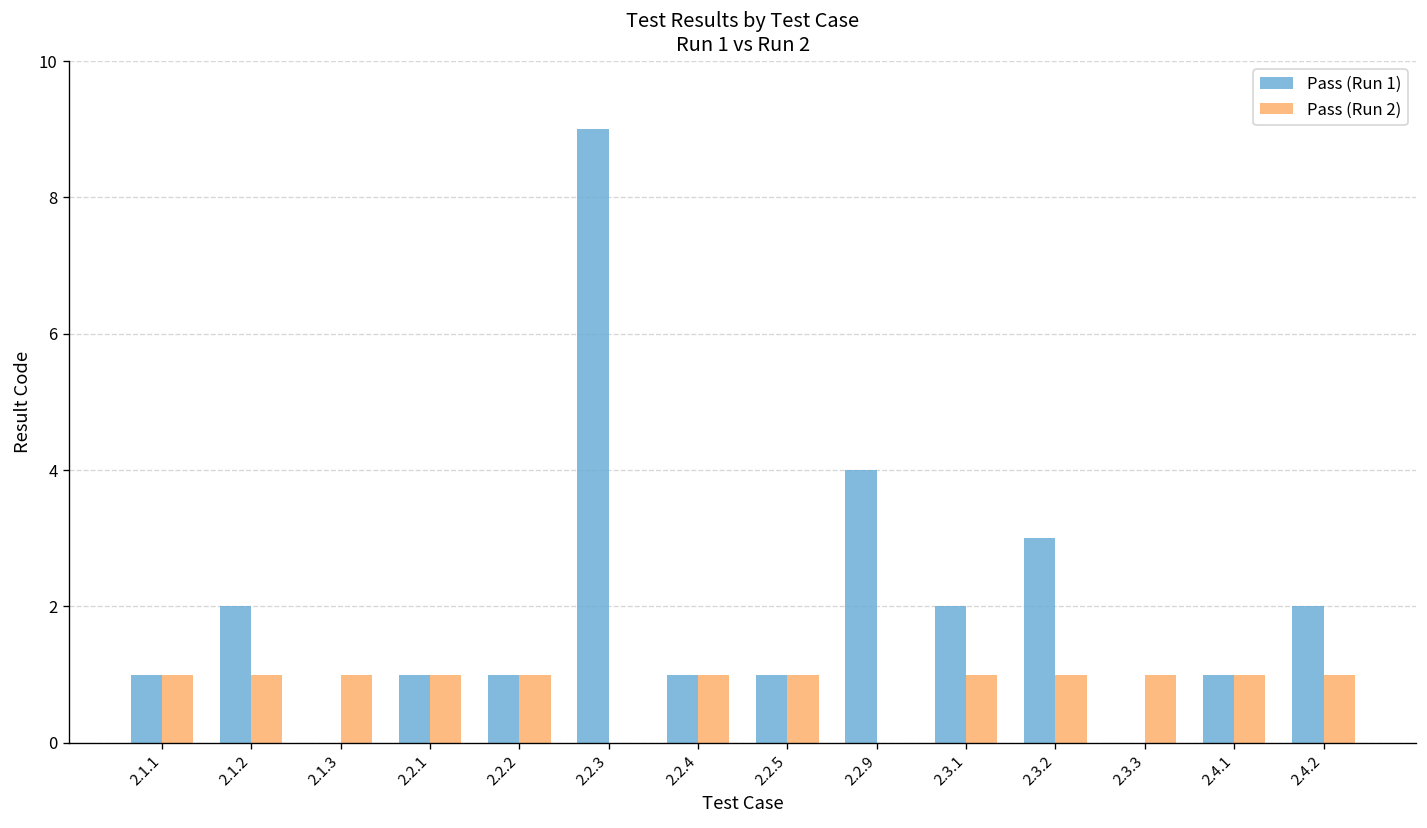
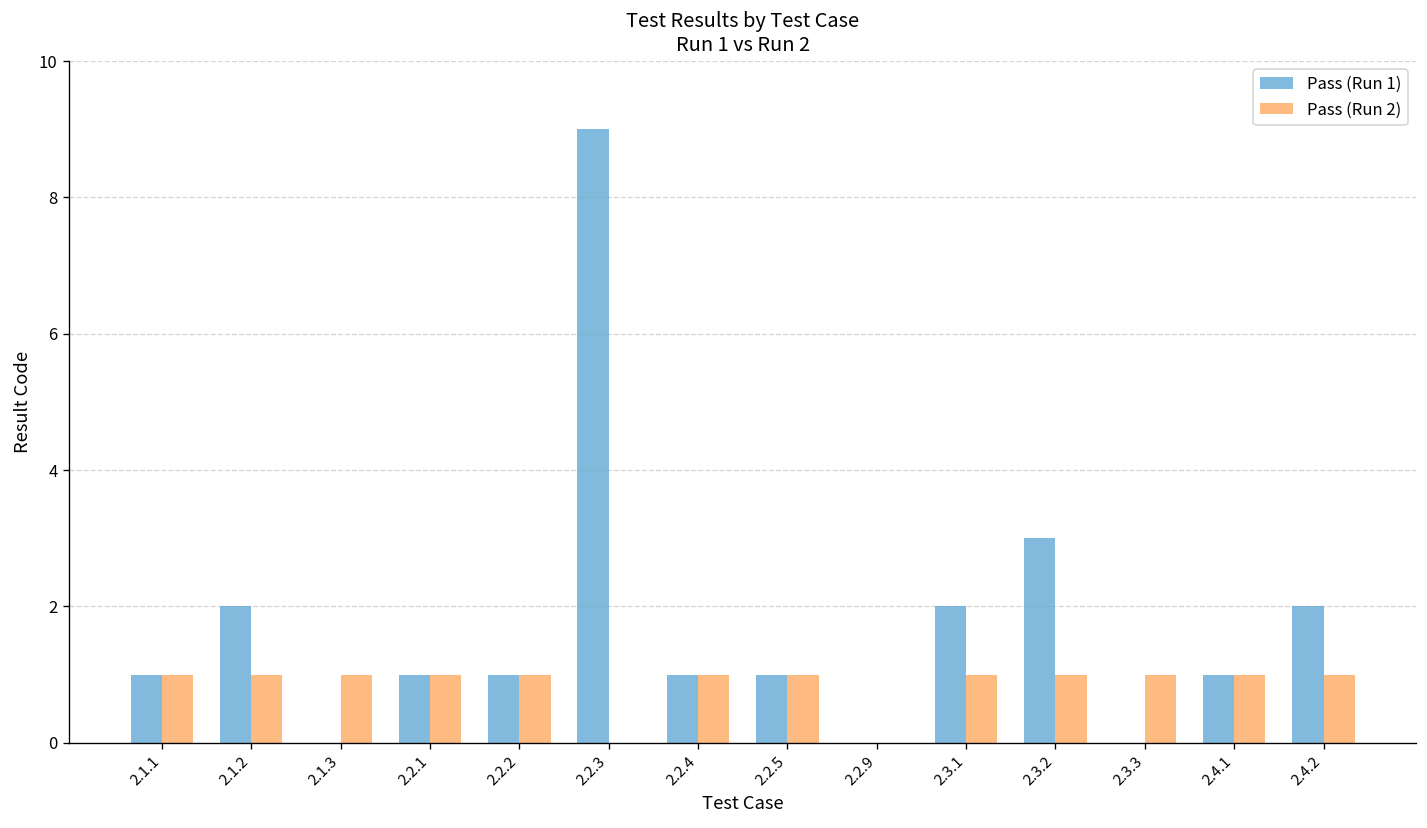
Pass (Run 1), 2.2.9: 4 -> 0
